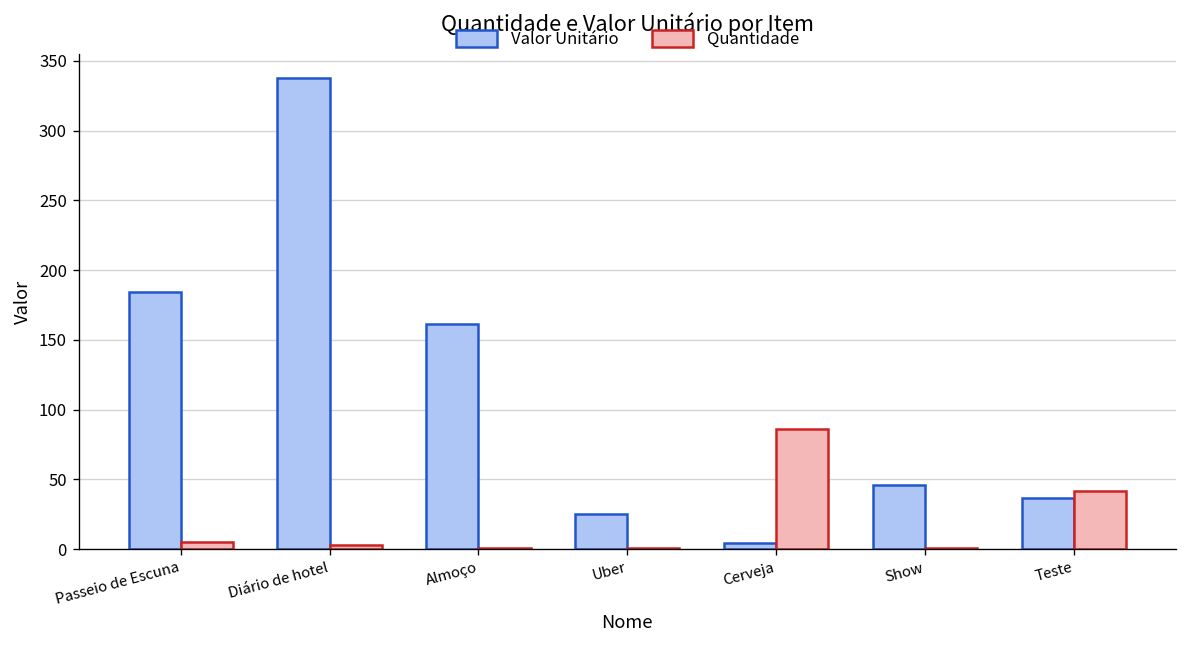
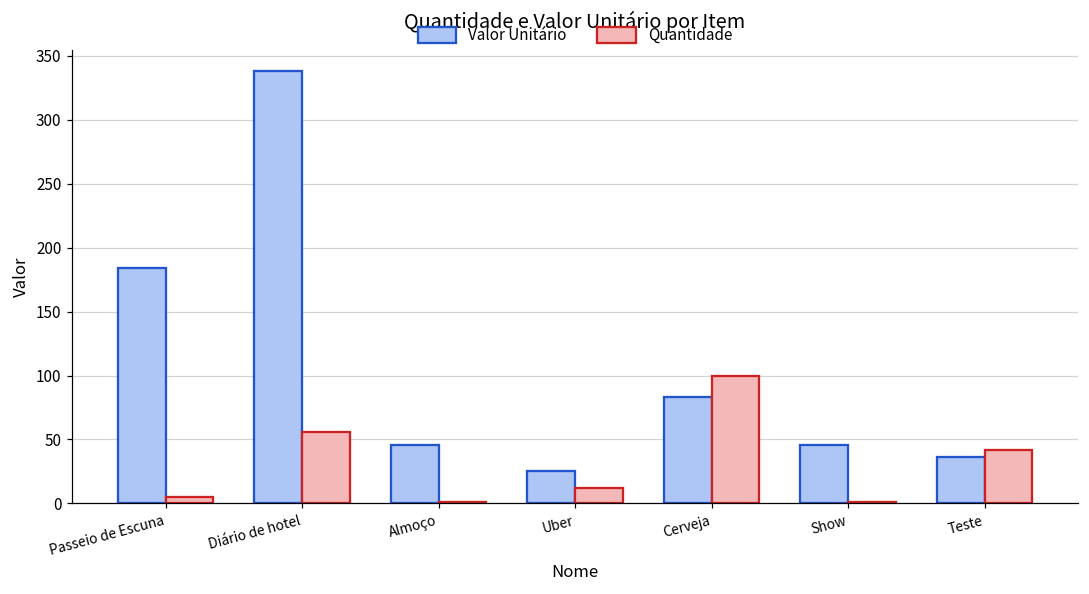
Quantidade, Diário de hotel: 3 -> 56
Valor Unitário, Almoço: 161 -> 46
Quantidade, Uber: 1 -> 12
Valor Unitário, Cerveja: 5 -> 83
Quantidade, Cerveja: 86 -> 100
